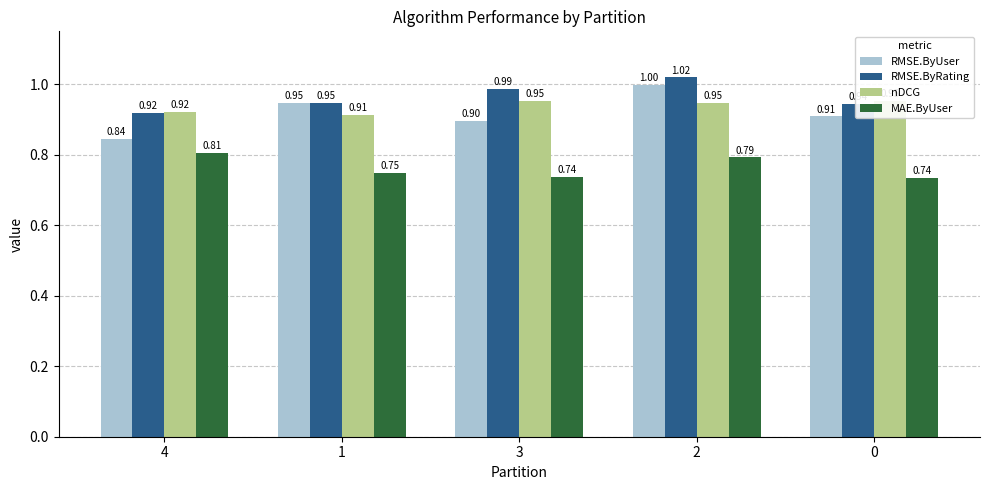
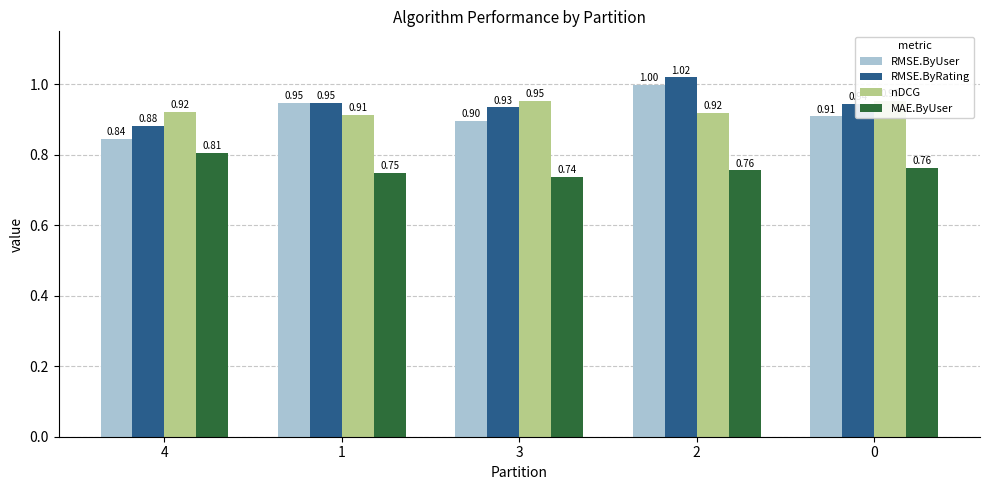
RMSE.ByRating, 4: 0.92 -> 0.88
RMSE.ByRating, 3: 0.99 -> 0.93
nDCG, 2: 0.95 -> 0.92
MAE.ByUser, 2: 0.79 -> 0.76
MAE.ByUser, 0: 0.74 -> 0.76
